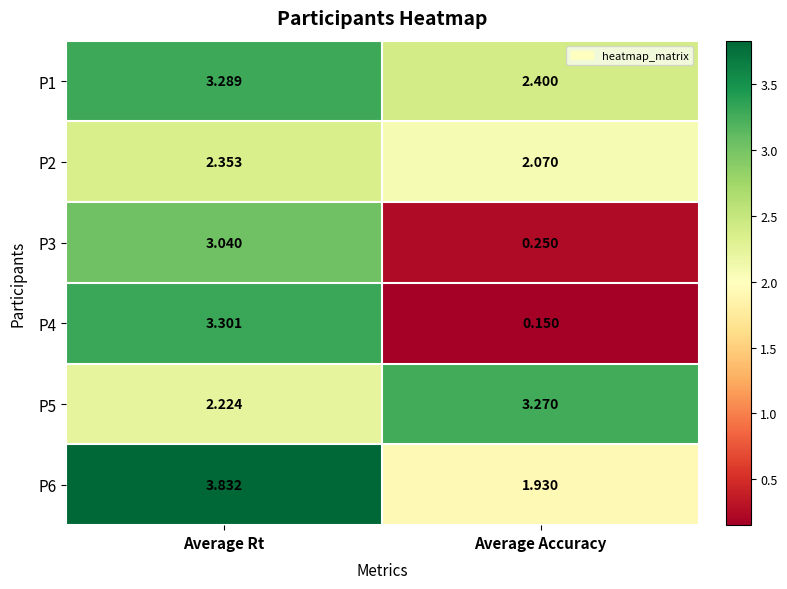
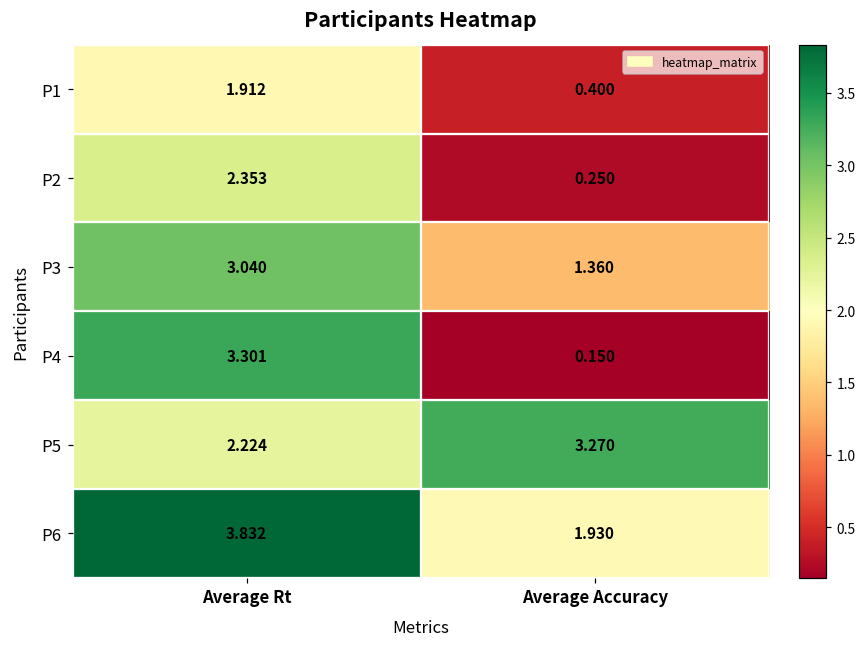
P1, Average Rt: 3.289 -> 1.912
P1, Average Accuracy: 2.400 -> 0.400
P2, Average Accuracy: 2.070 -> 0.250
P3, Average Accuracy: 0.250 -> 1.360
